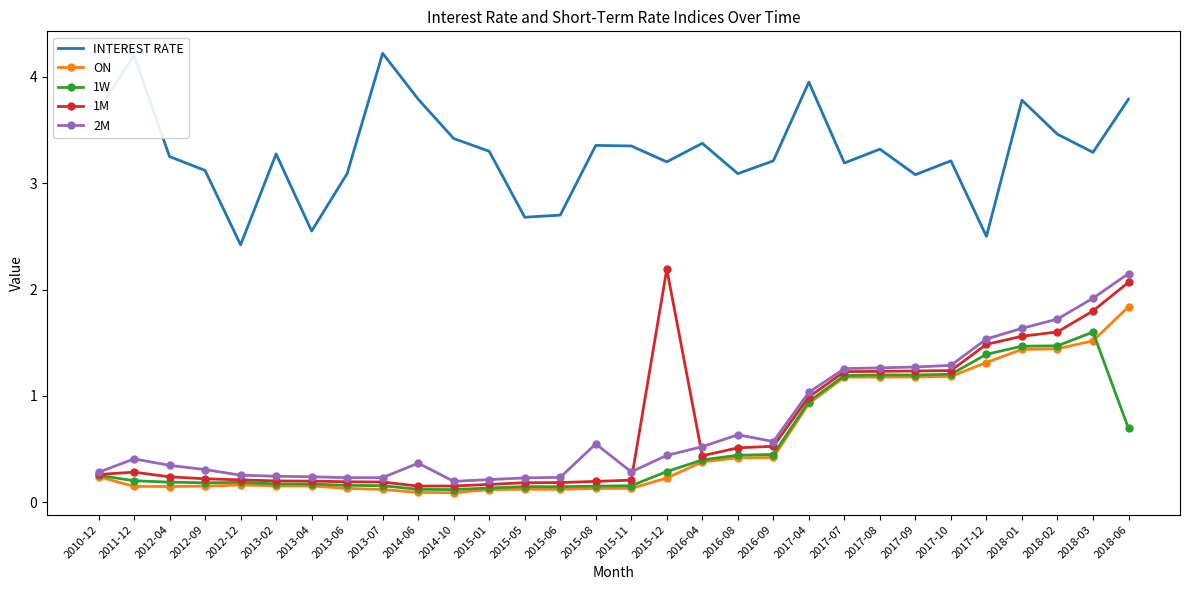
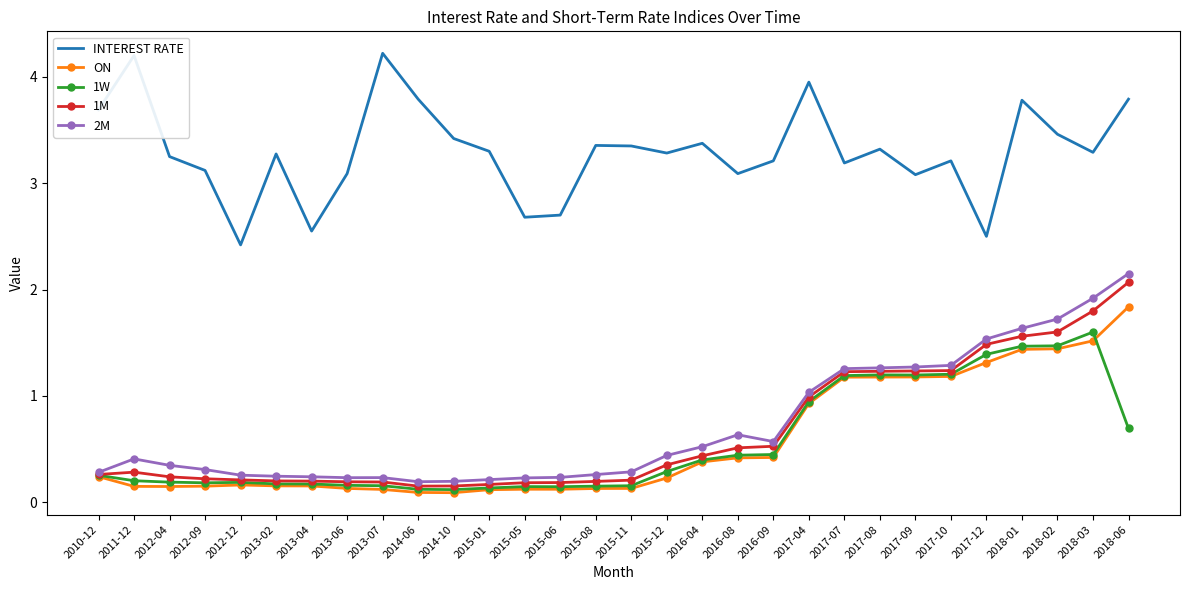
2M, 2014-06: 0.37 -> 0.19
2M, 2015-08: 0.55 -> 0.26
INTEREST RATE, 2015-12: 3.20 -> 3.28
1M, 2015-12: 2.19 -> 0.35
